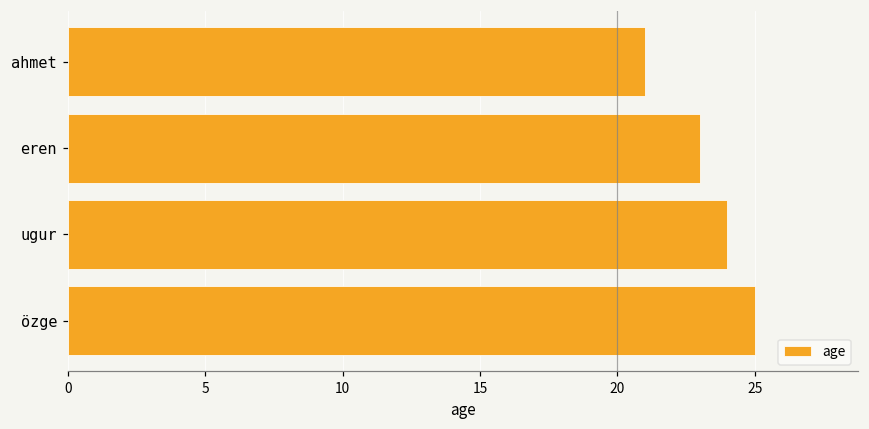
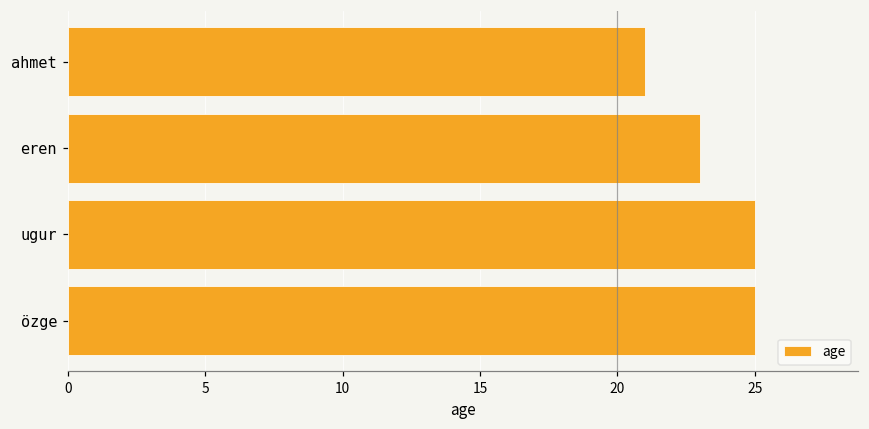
ugur: 24 -> 25
